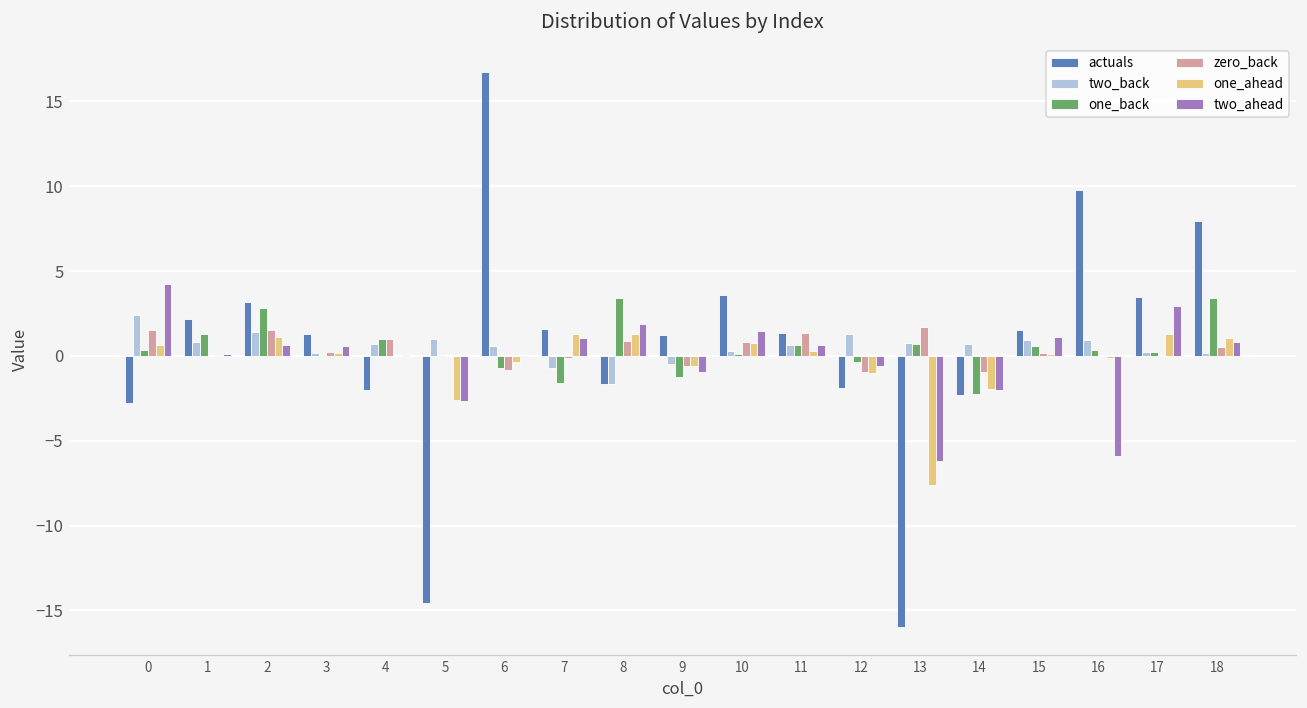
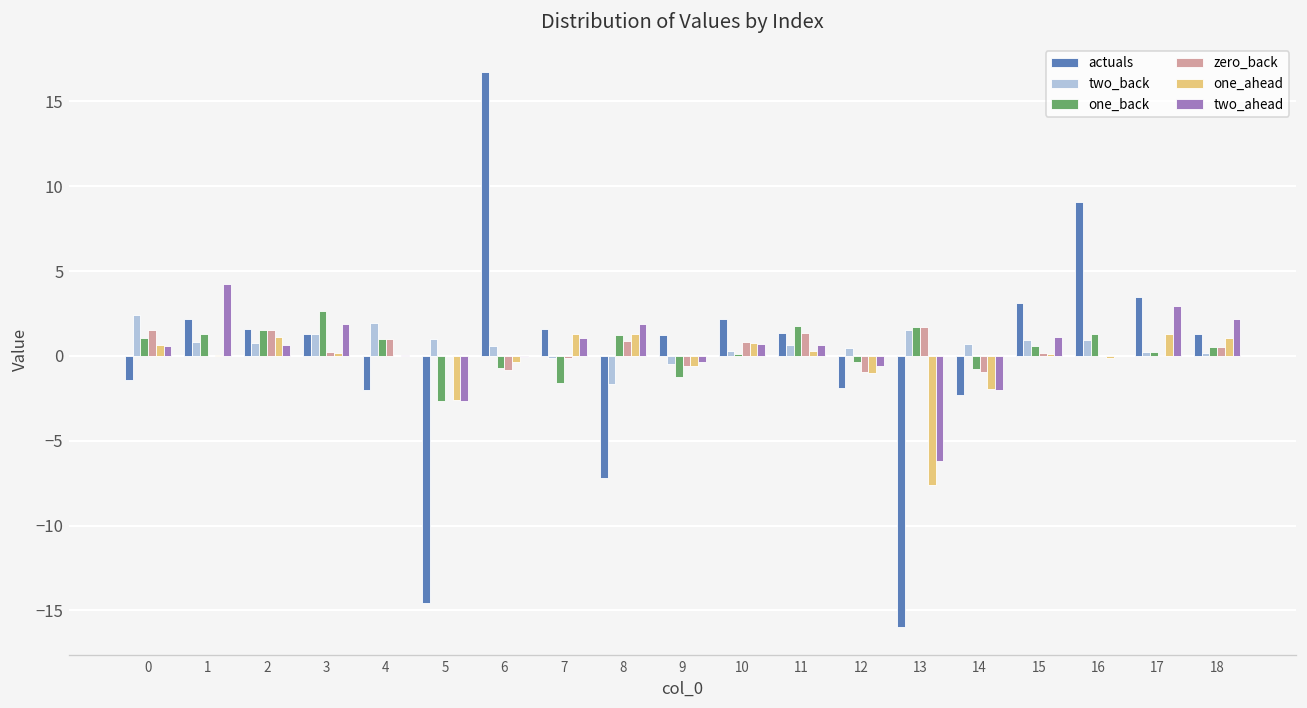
actuals, 0: -2.8 -> -1.4
one_back, 0: 0.4 -> 1.0
two_ahead, 0: 4.2 -> 0.6
two_ahead, 1: 0.1 -> 4.2
actuals, 2: 3.2 -> 1.6
two_back, 2: 1.4 -> 0.7
one_back, 2: 2.8 -> 1.5
two_back, 3: 0.1 -> 1.3
one_back, 3: 0.1 -> 2.7
two_ahead, 3: 0.6 -> 1.9
two_back, 4: 0.7 -> 1.9
one_back, 5: 0.0 -> -2.7
two_back, 7: -0.7 -> -0.1
actuals, 8: -1.6 -> -7.2
one_back, 8: 3.4 -> 1.2
two_ahead, 9: -0.9 -> -0.4
actuals, 10: 3.6 -> 2.2
two_ahead, 10: 1.5 -> 0.7
one_back, 11: 0.7 -> 1.8
two_back, 12: 1.3 -> 0.5
two_back, 13: 0.8 -> 1.5
one_back, 13: 0.7 -> 1.7
one_back, 14: -2.3 -> -0.7
actuals, 15: 1.5 -> 3.1
actuals, 16: 9.8 -> 9.1
one_back, 16: 0.4 -> 1.3
two_ahead, 16: -5.9 -> 0.0
actuals, 18: 8.0 -> 1.3
one_back, 18: 3.4 -> 0.6
two_ahead, 18: 0.8 -> 2.2
